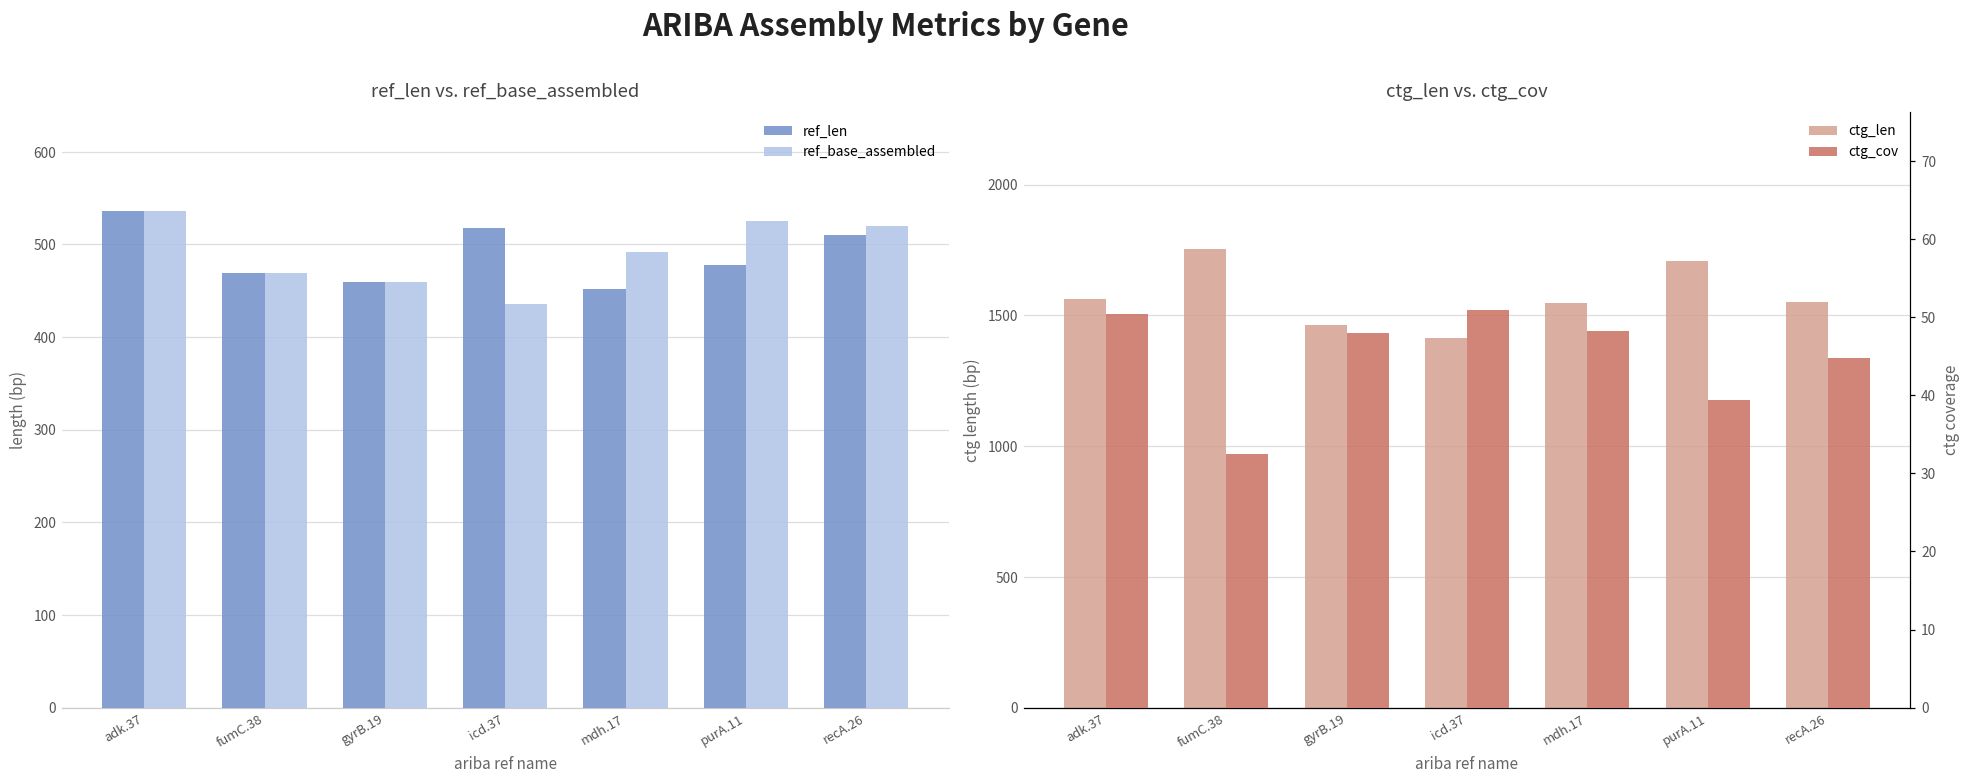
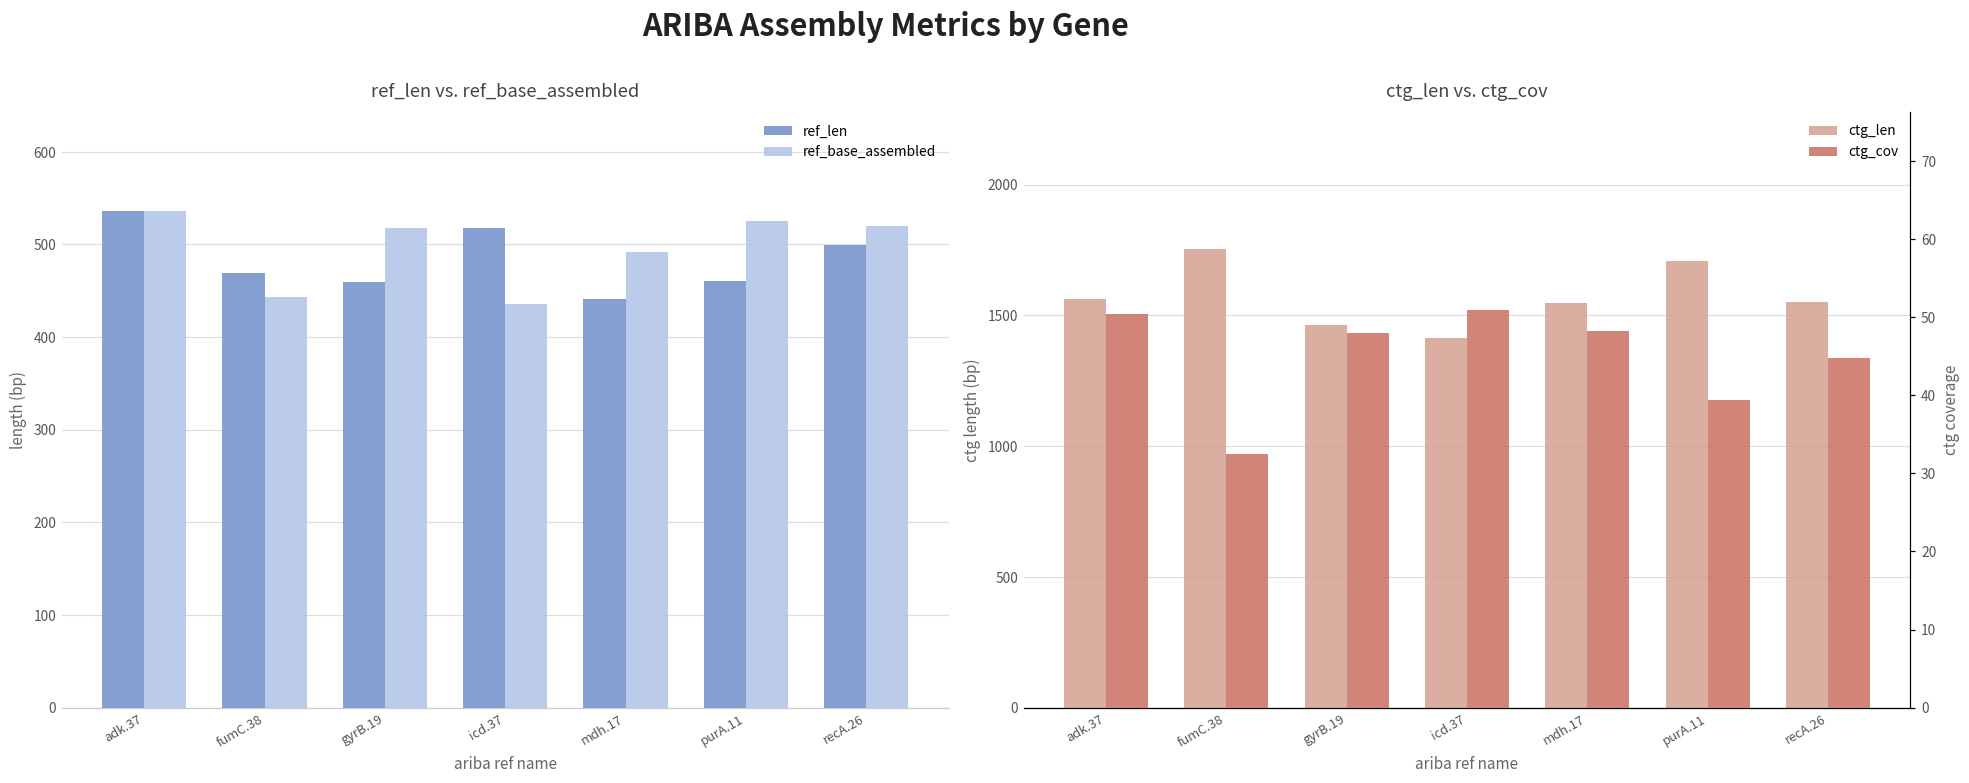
ref_len vs. ref_base_assembled, ref_base_assembled, fumC.38: 470 -> 440
ref_len vs. ref_base_assembled, ref_base_assembled, gyrB.19: 460 -> 520
ref_len vs. ref_base_assembled, ref_len, mdh.17: 450 -> 440
ref_len vs. ref_base_assembled, ref_len, purA.11: 480 -> 460
ref_len vs. ref_base_assembled, ref_len, recA.26: 510 -> 500
